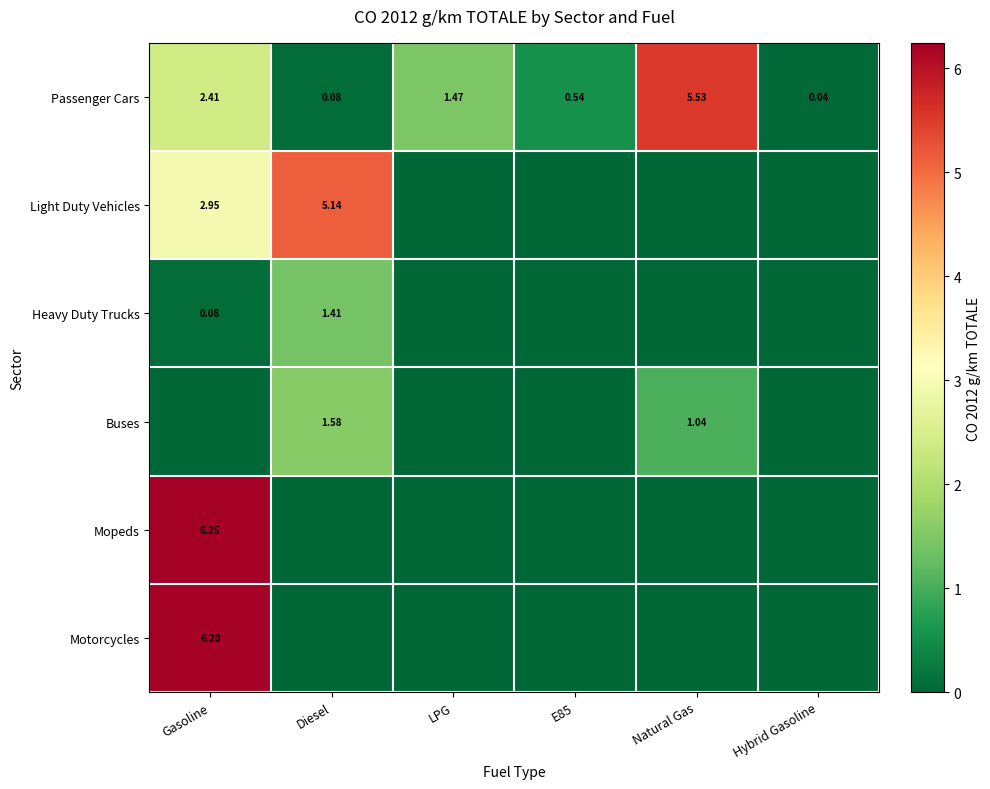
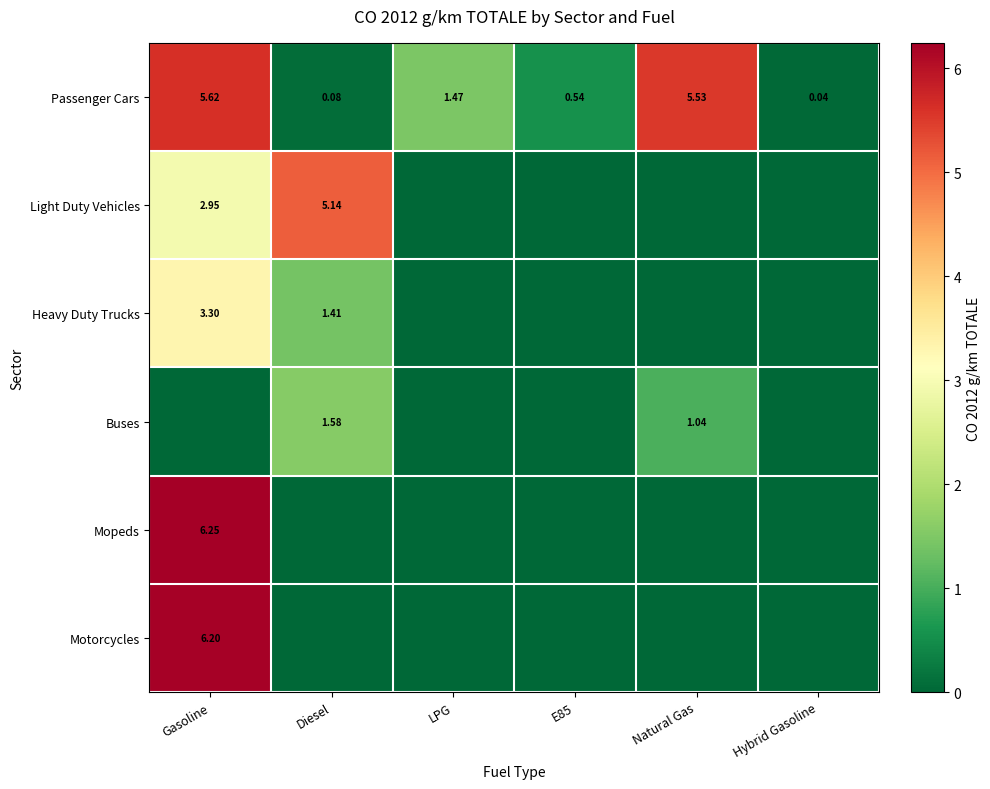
Passenger Cars, Gasoline: 2.41 -> 5.62
Heavy Duty Trucks, Gasoline: 0.08 -> 3.30
